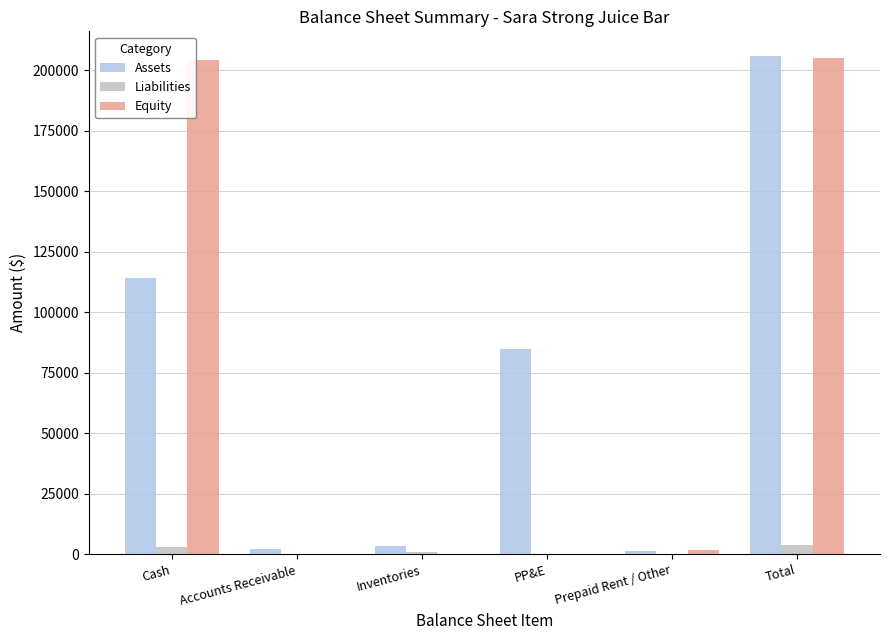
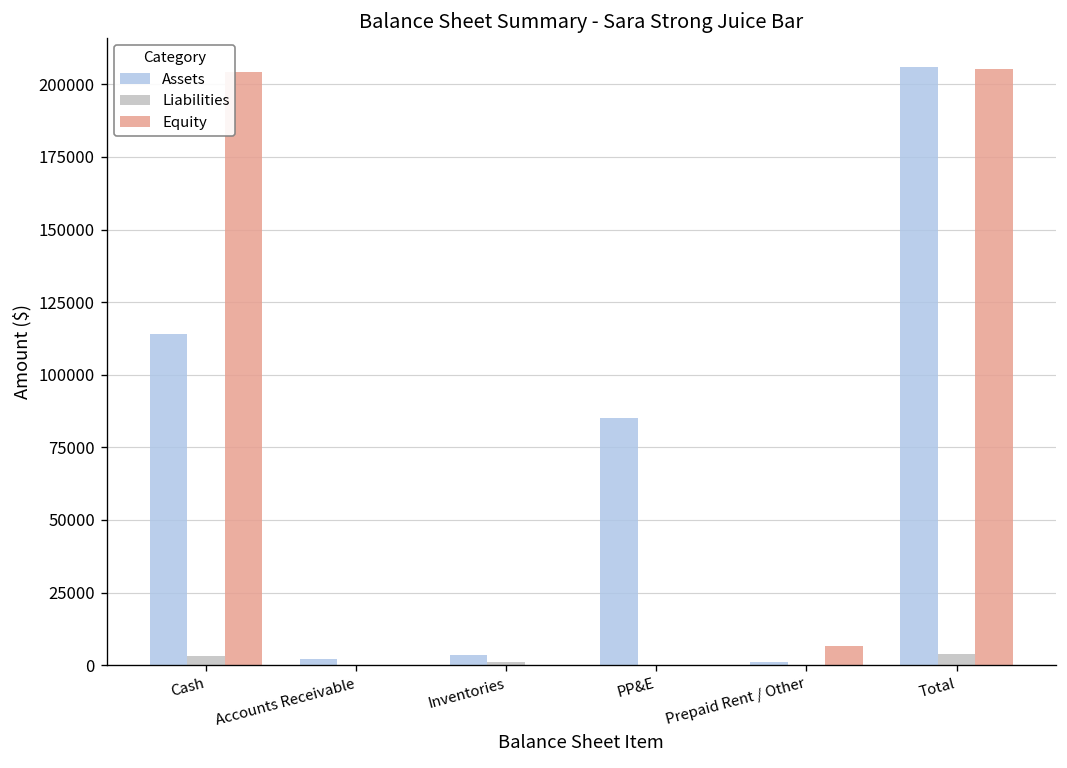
Equity, Prepaid Rent / Other: 2000 -> 6000
